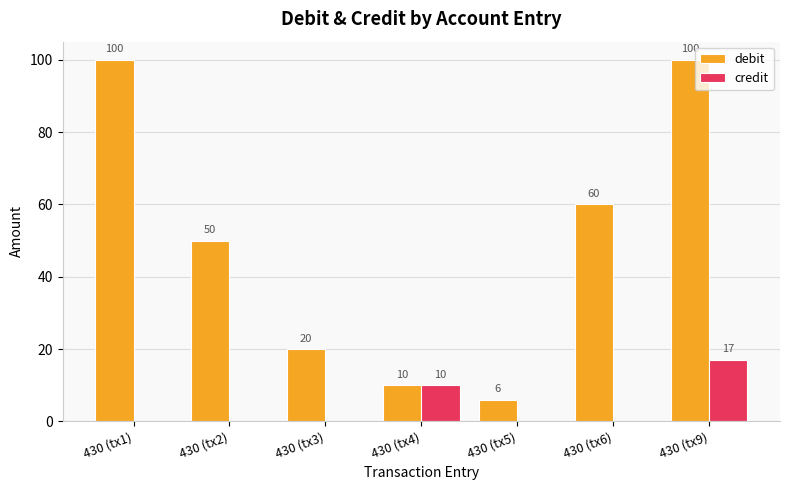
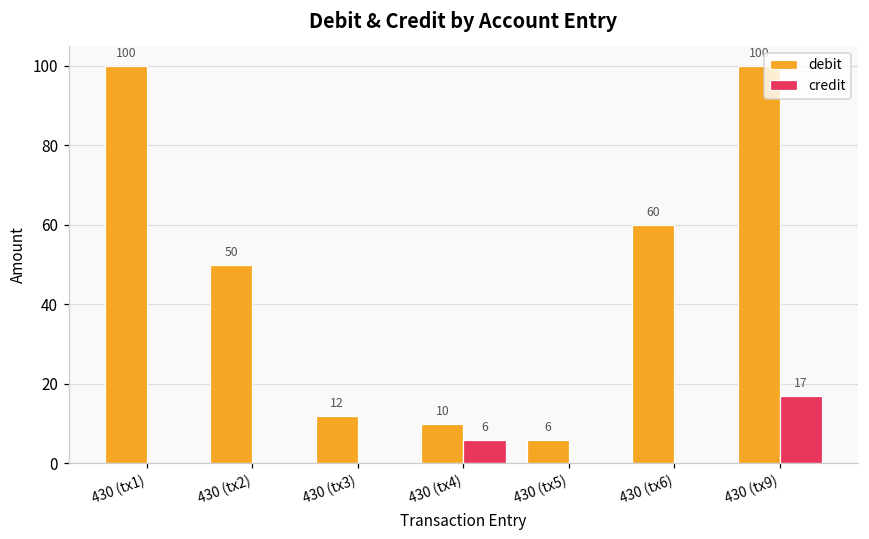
debit, 430 (tx3): 20 -> 12
credit, 430 (tx4): 10 -> 6
